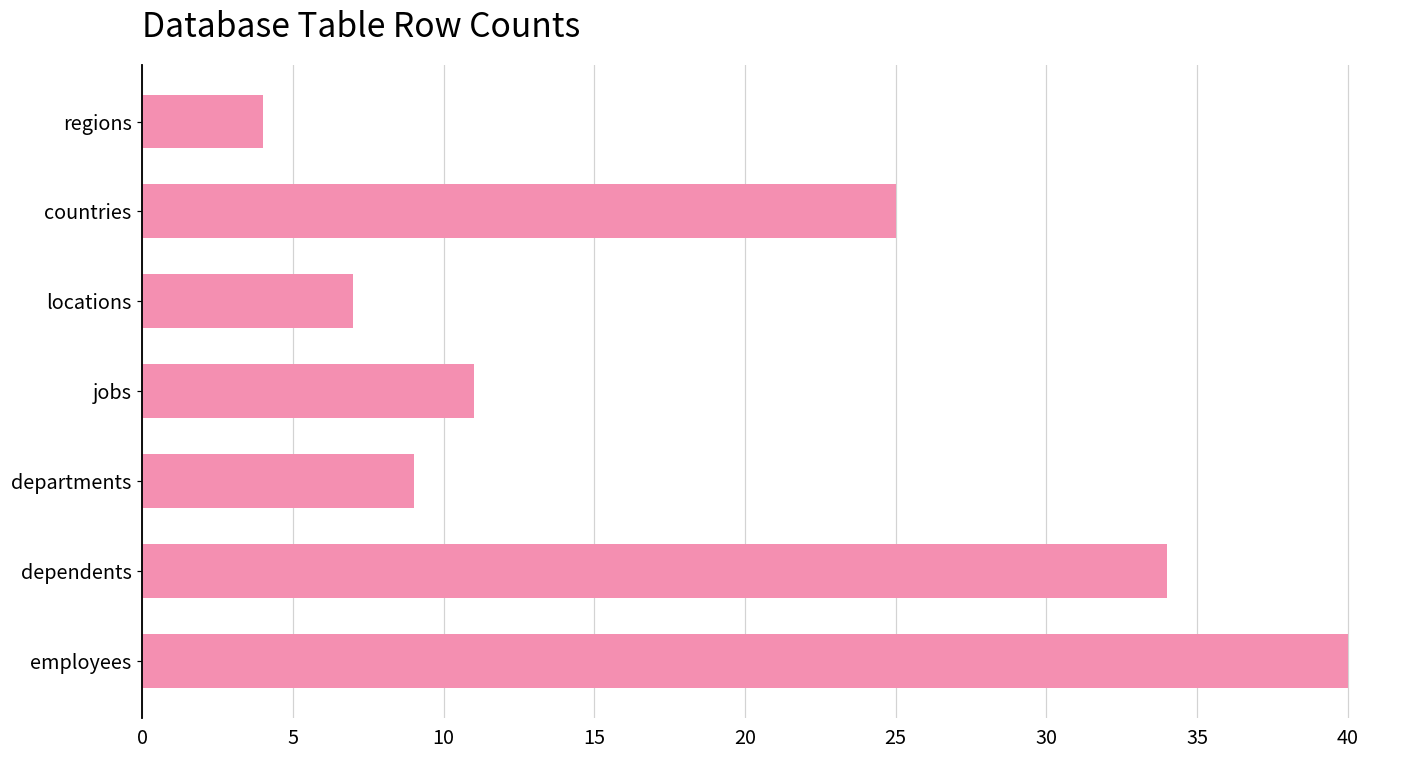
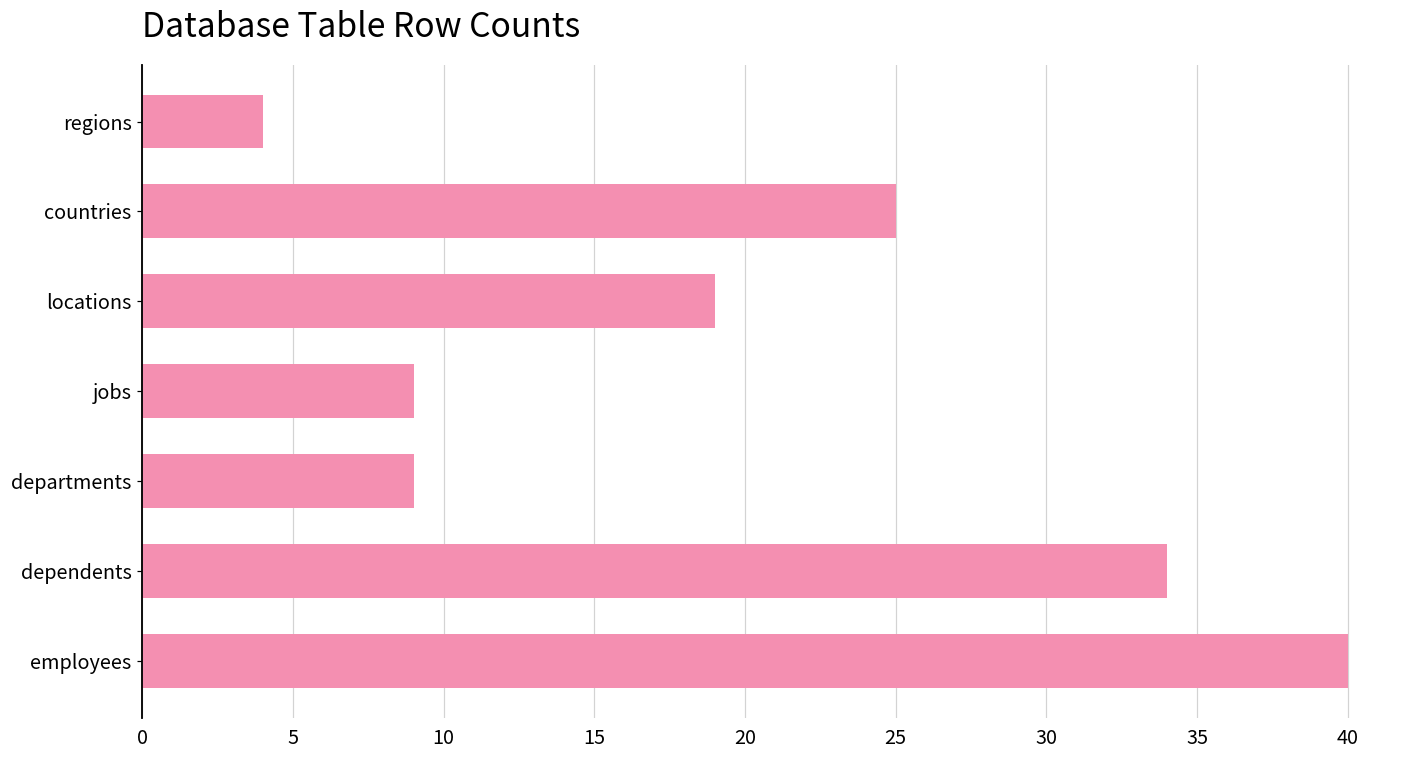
locations: 7 -> 19
jobs: 11 -> 9
